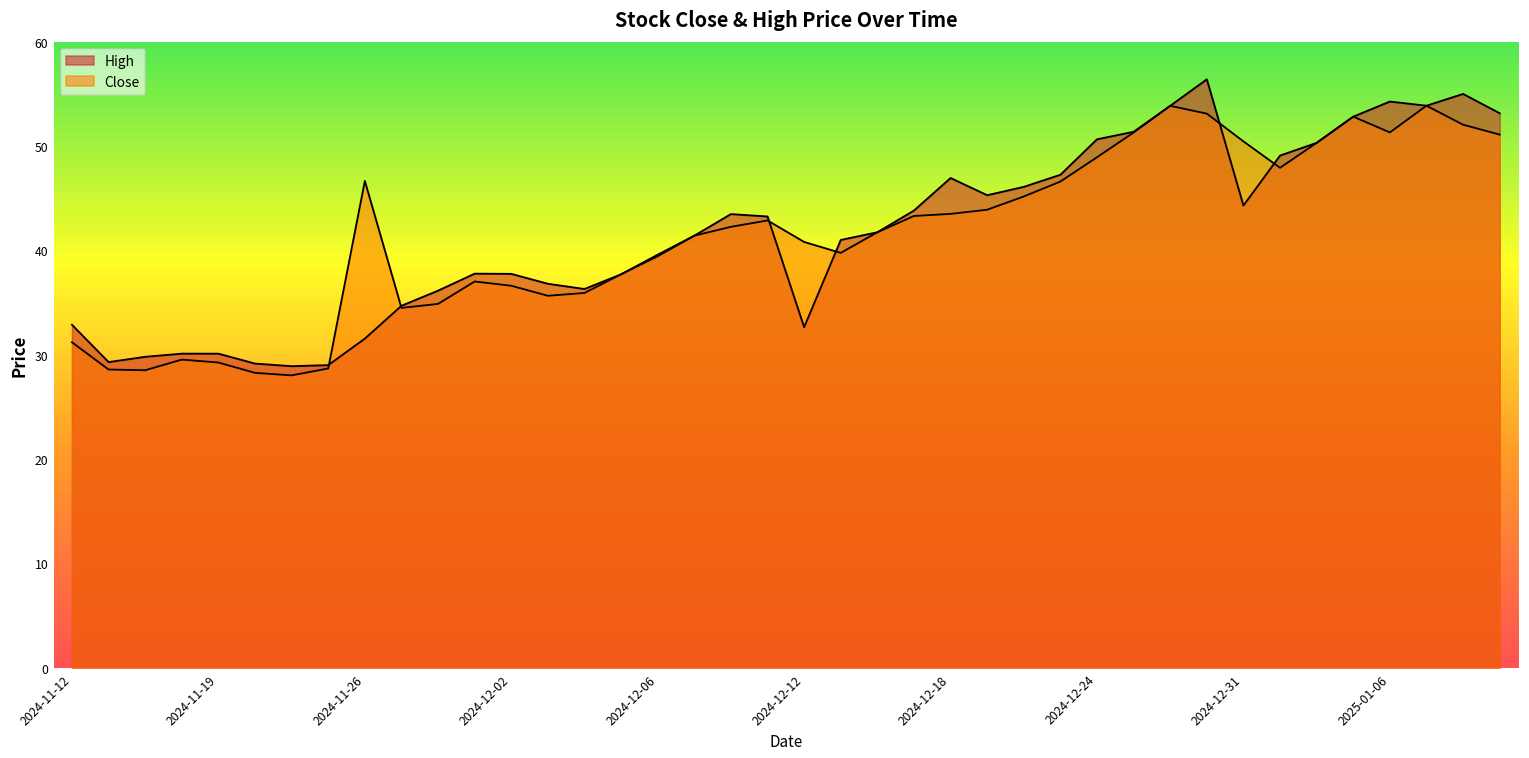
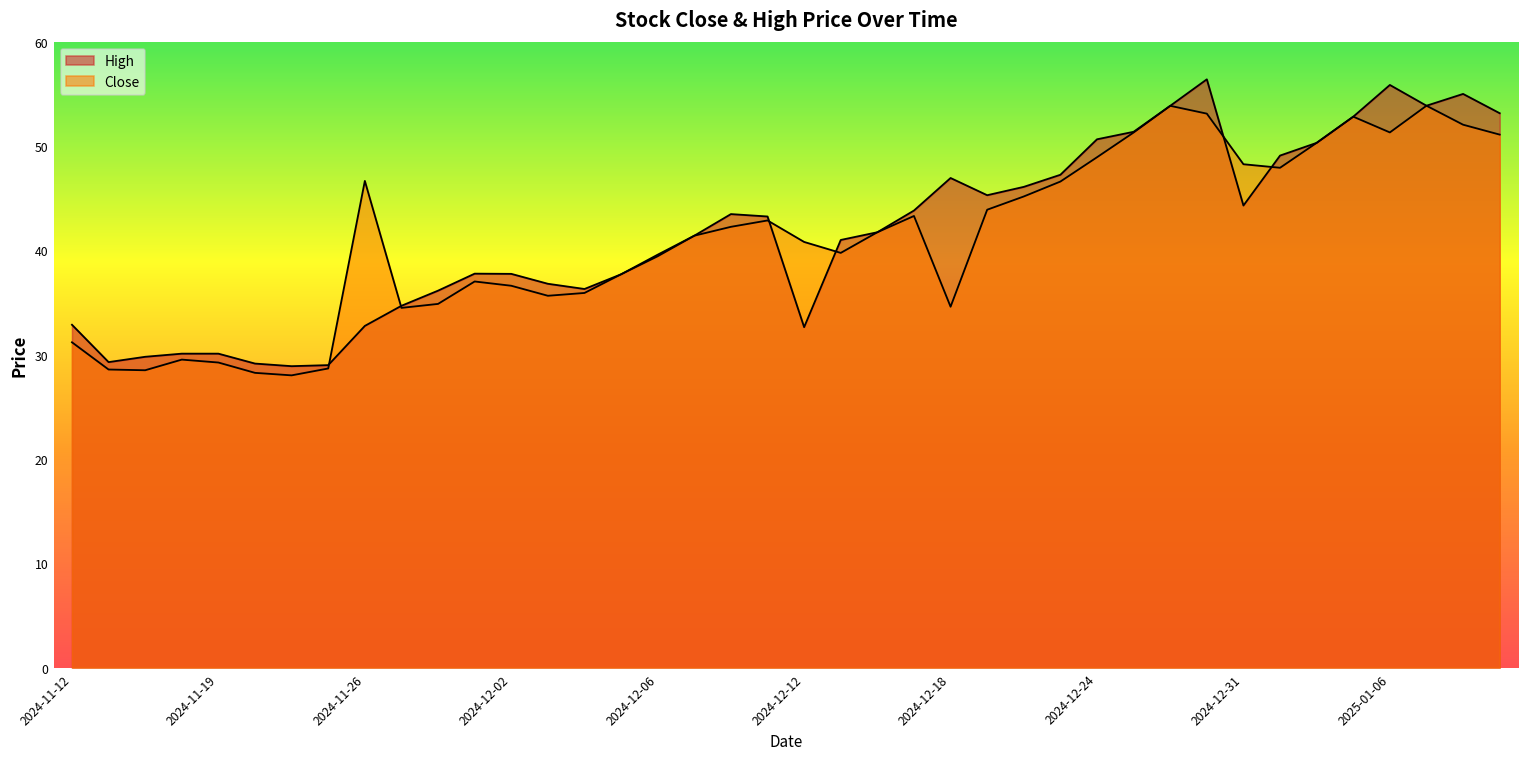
High, 2024-11-26: 32 -> 33
Close, 2024-12-18: 44 -> 35
Close, 2024-12-31: 50 -> 48
High, 2025-01-06: 54 -> 56
